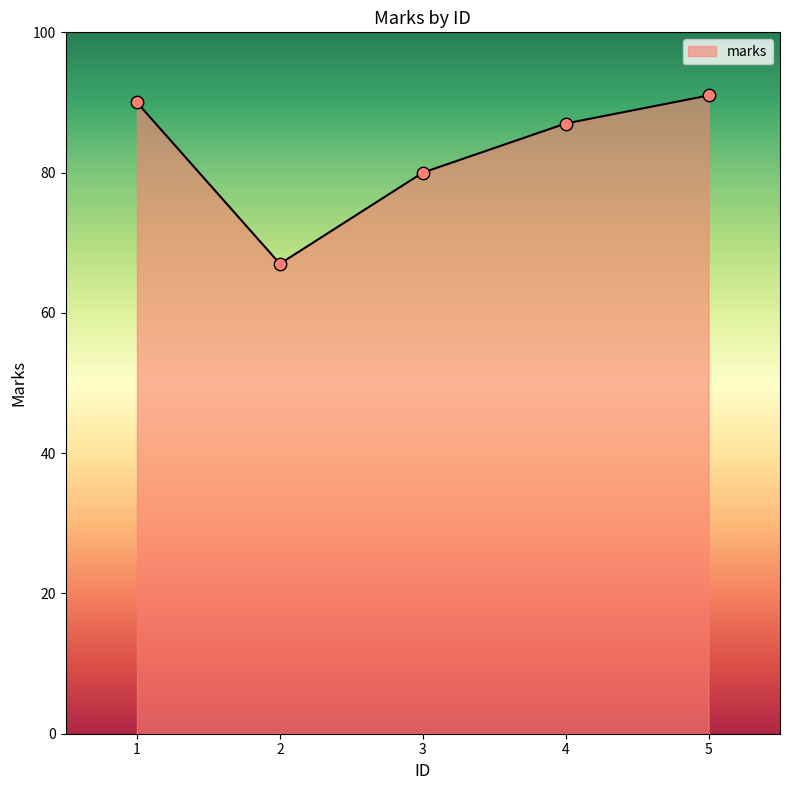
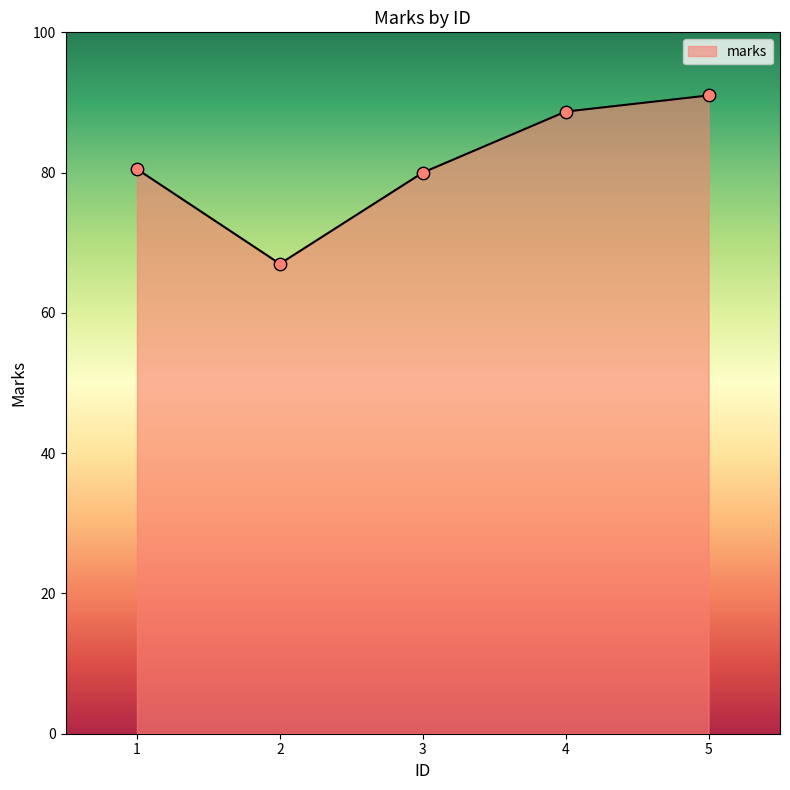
1: 90 -> 81
4: 87 -> 89
